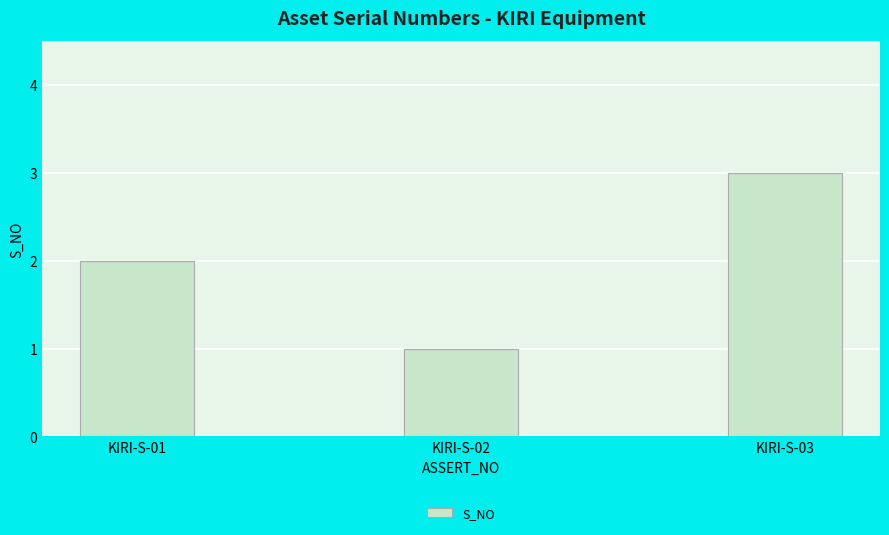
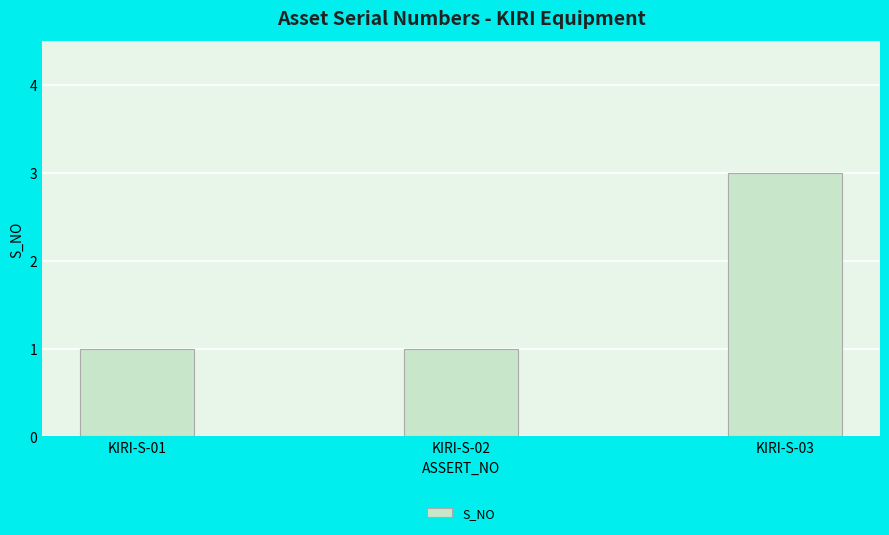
KIRI-S-01: 2 -> 1
